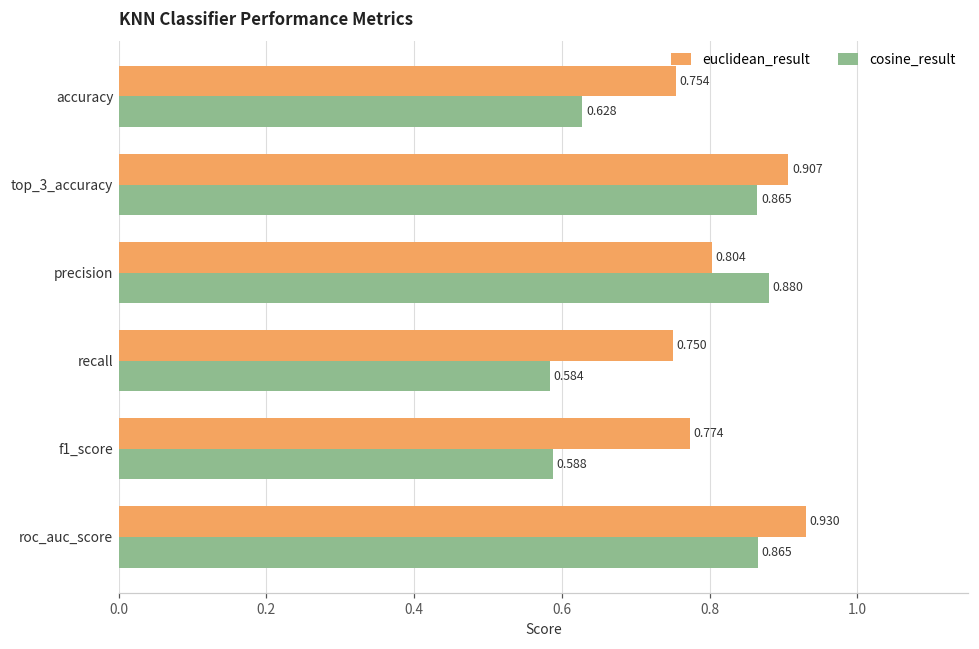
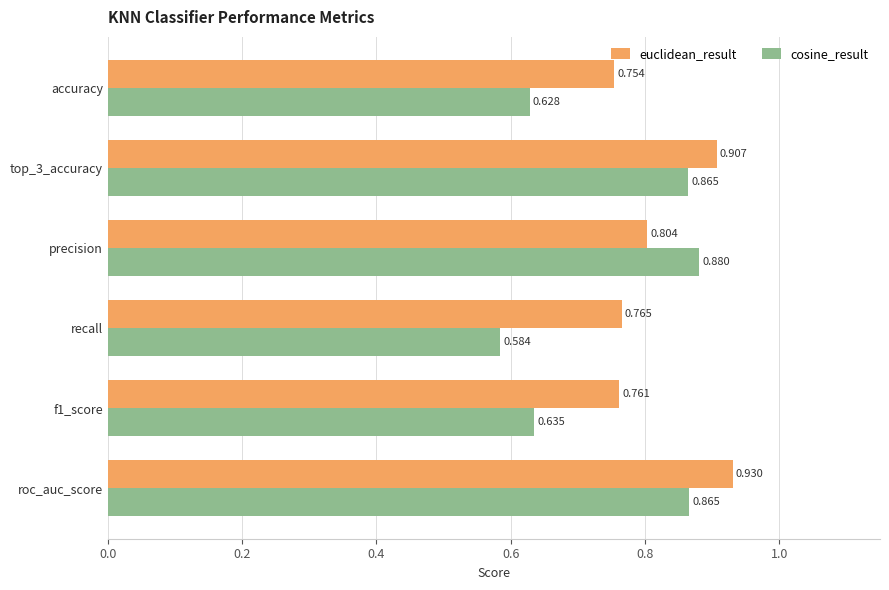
euclidean_result, recall: 0.750 -> 0.765
euclidean_result, f1_score: 0.774 -> 0.761
cosine_result, f1_score: 0.588 -> 0.635
